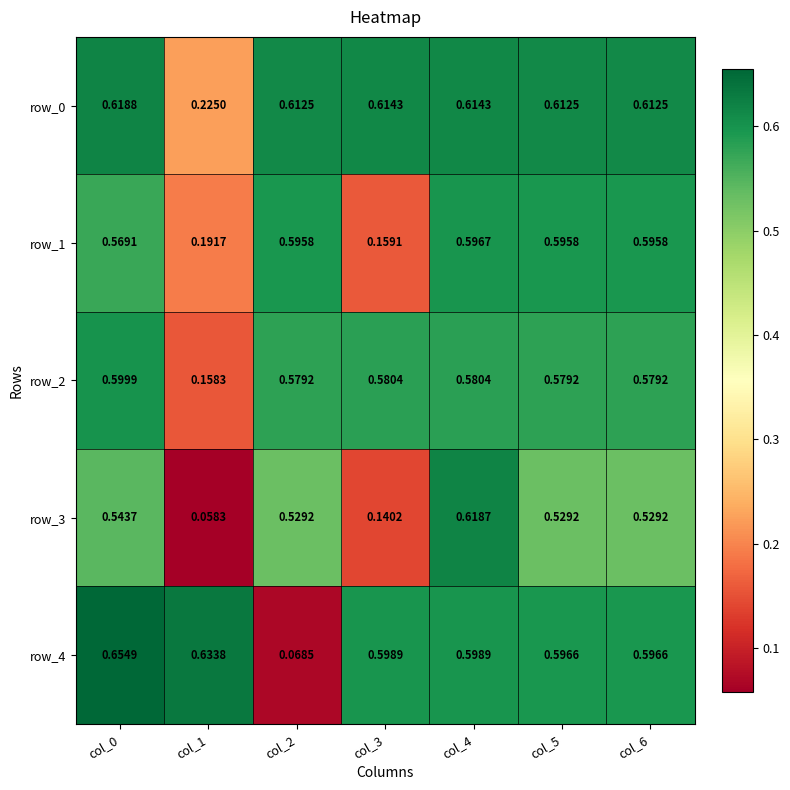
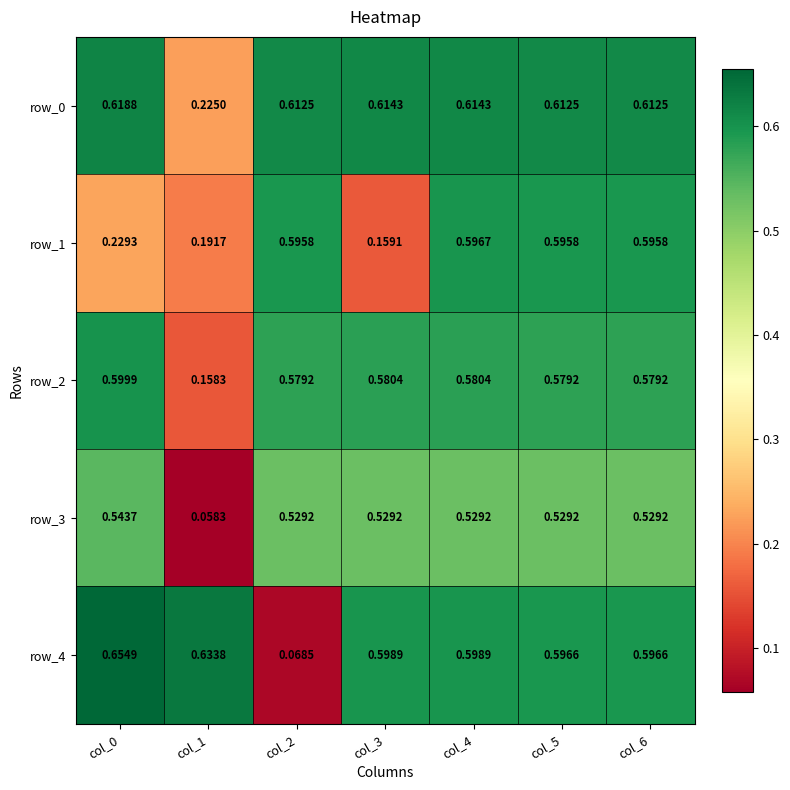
row_1, col_0: 0.5691 -> 0.2293
row_3, col_3: 0.1402 -> 0.5292
row_3, col_4: 0.6187 -> 0.5292
